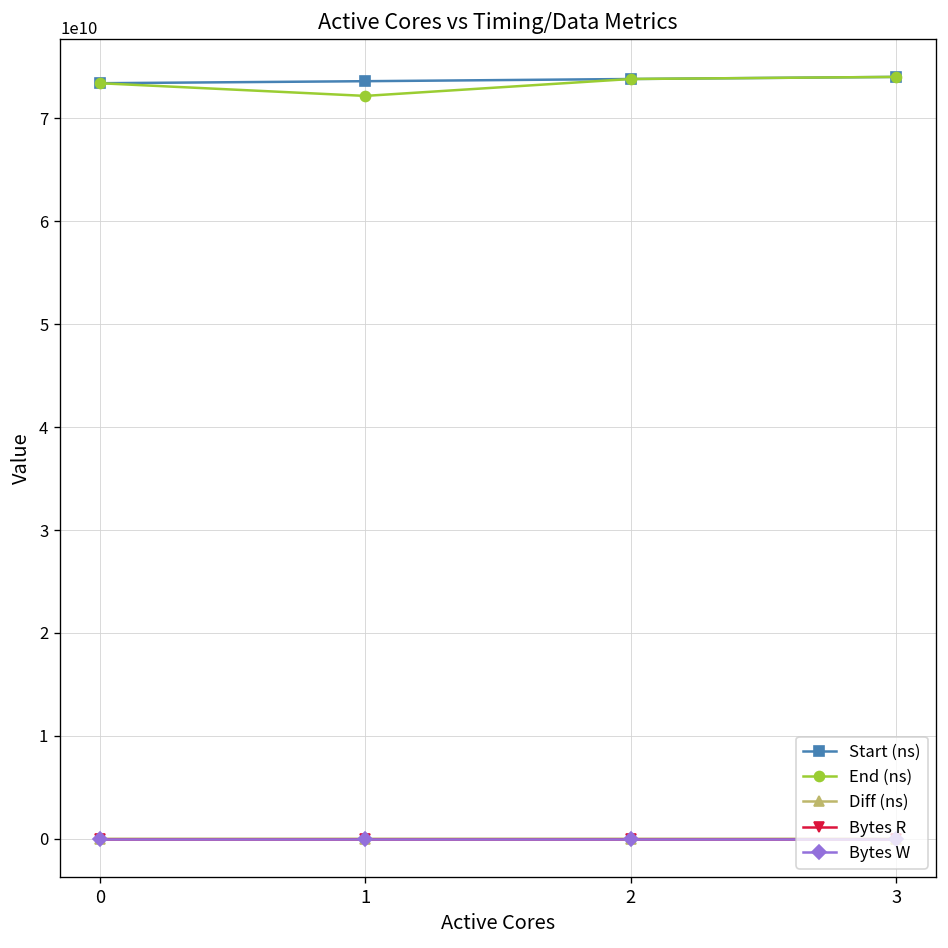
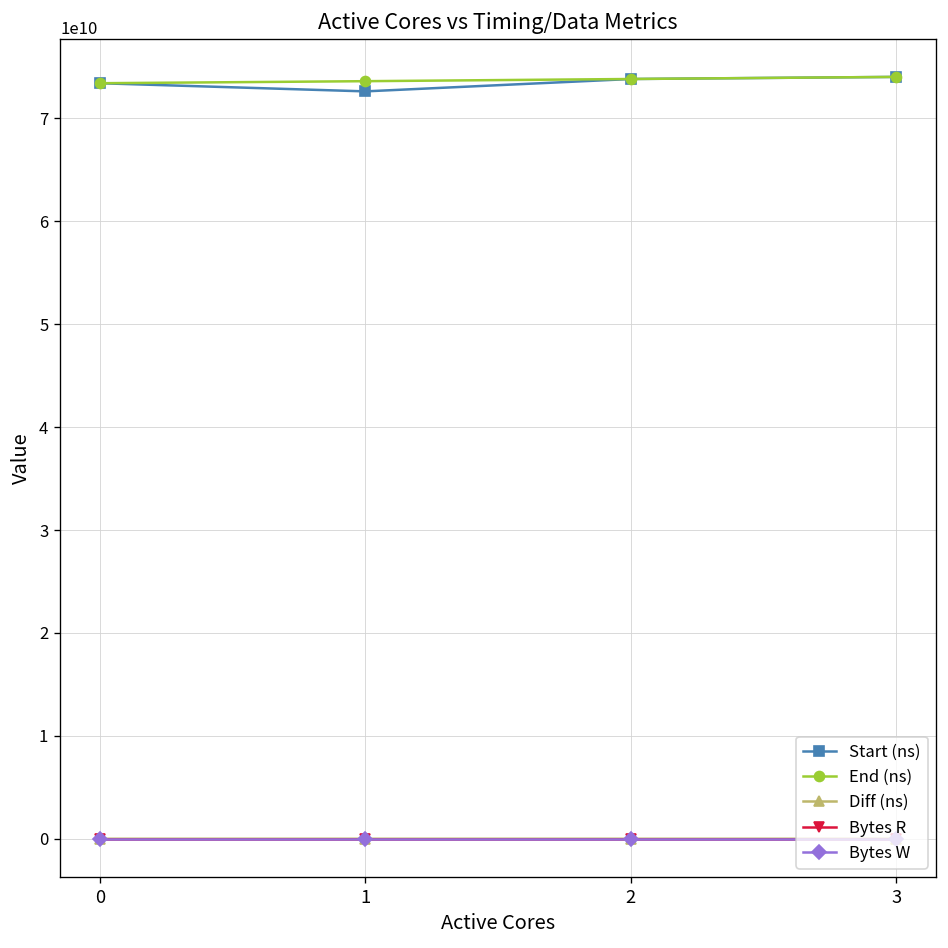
Start (ns), 1: 74000000000 -> 73000000000
End (ns), 1: 72000000000 -> 74000000000
